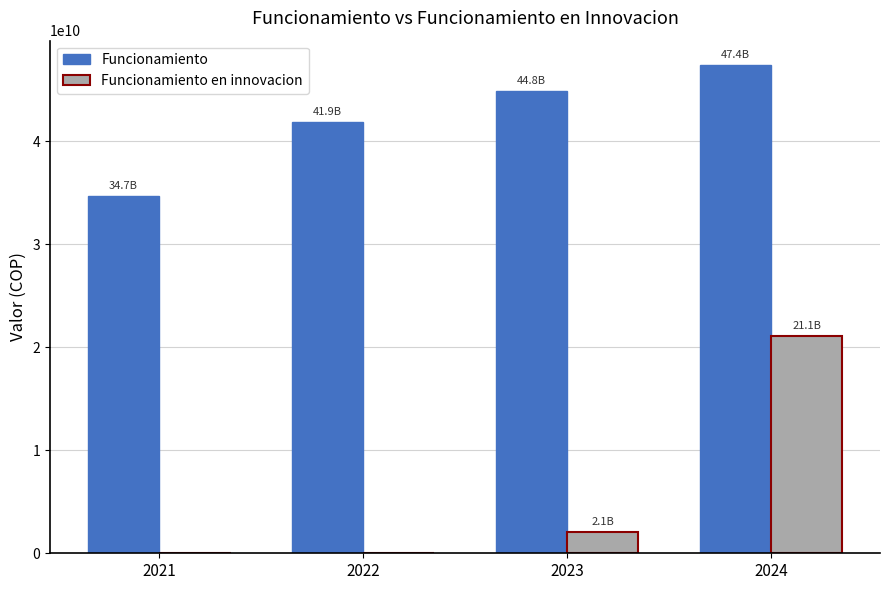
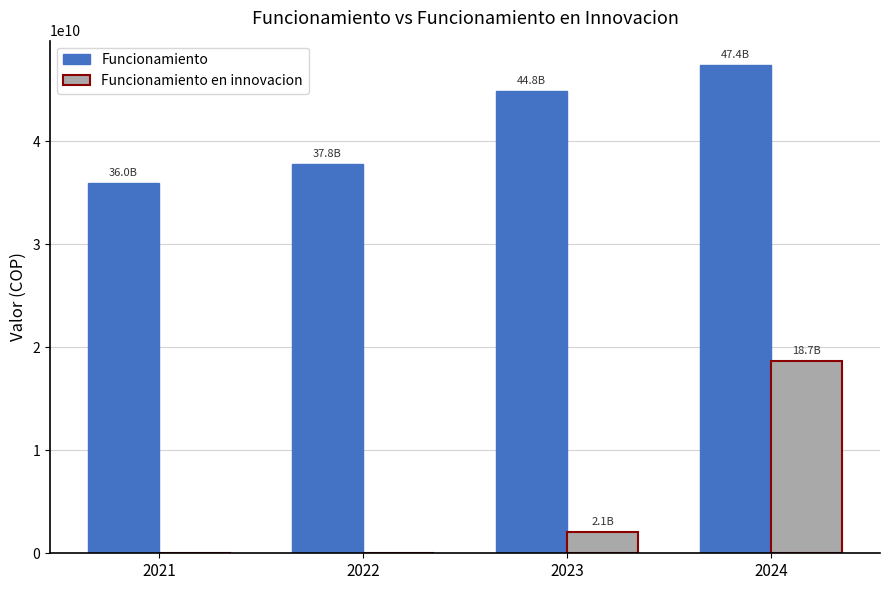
Funcionamiento, 2021: 34.7B -> 36.0B
Funcionamiento, 2022: 41.9B -> 37.8B
Funcionamiento en innovacion, 2024: 21.1B -> 18.7B
